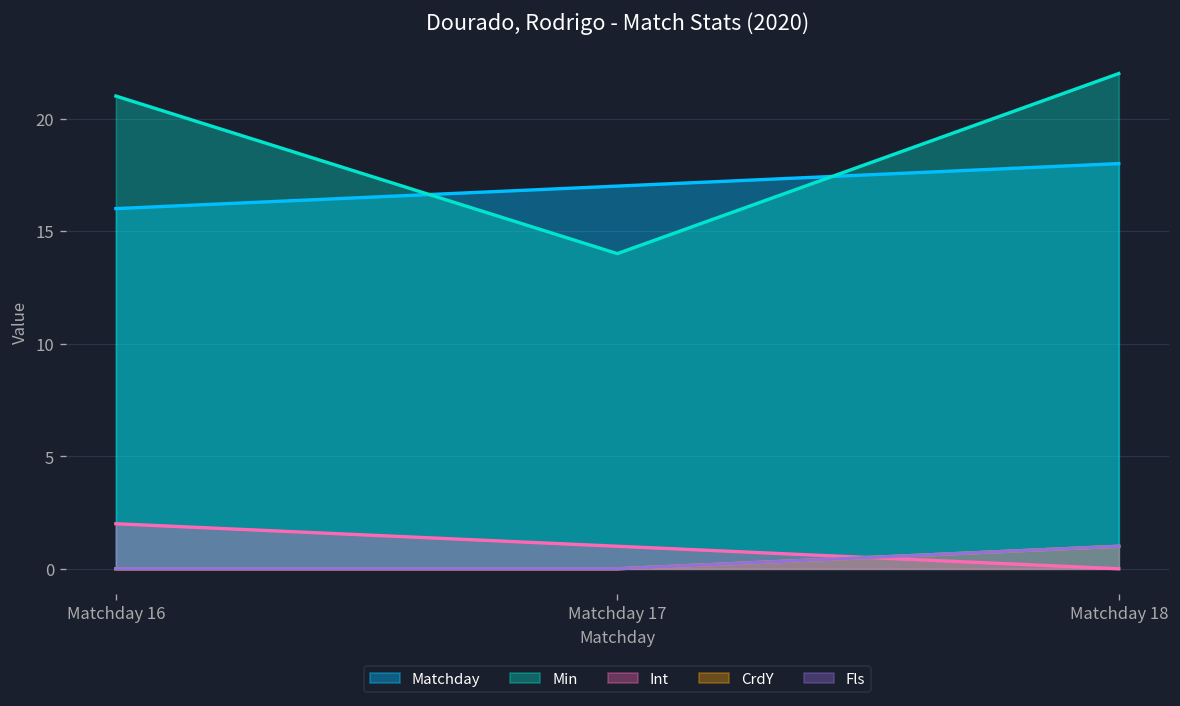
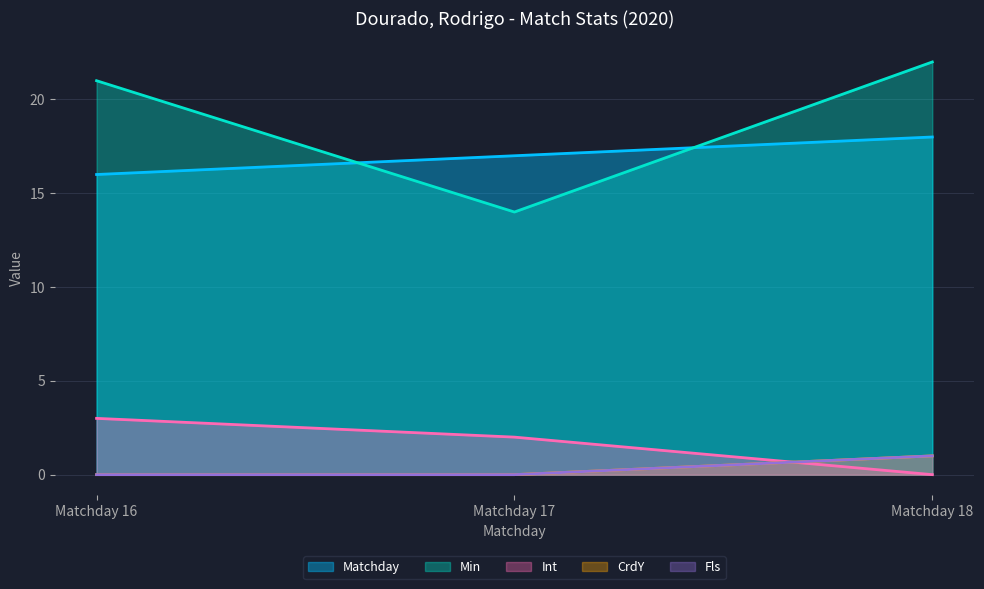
Int, Matchday 16: 2 -> 3
Int, Matchday 17: 1 -> 2
